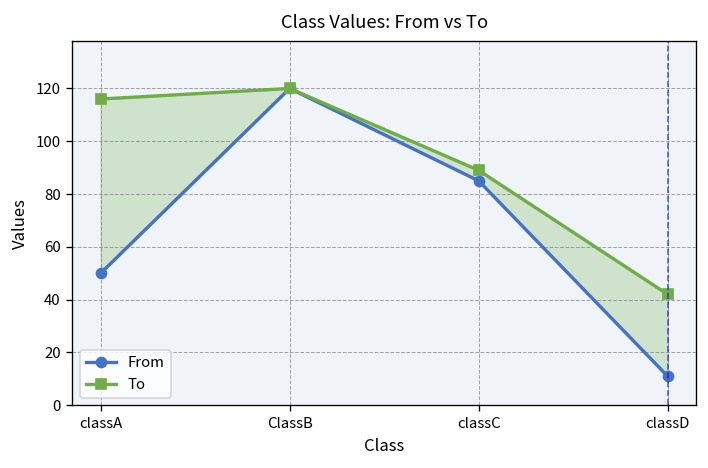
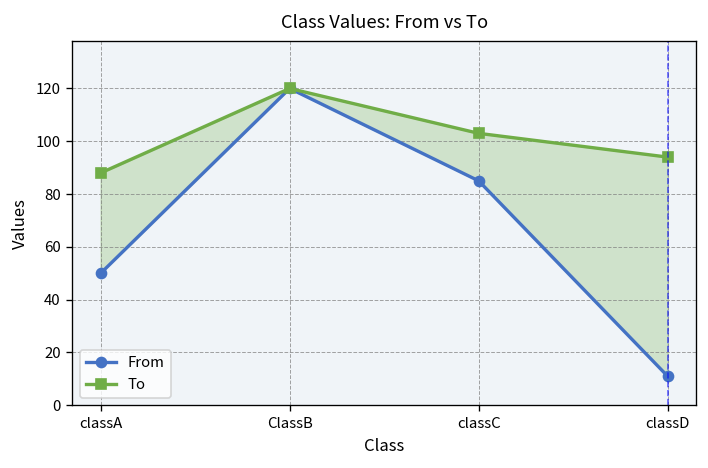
To, classA: 116 -> 88
To, classC: 89 -> 103
To, classD: 42 -> 94
